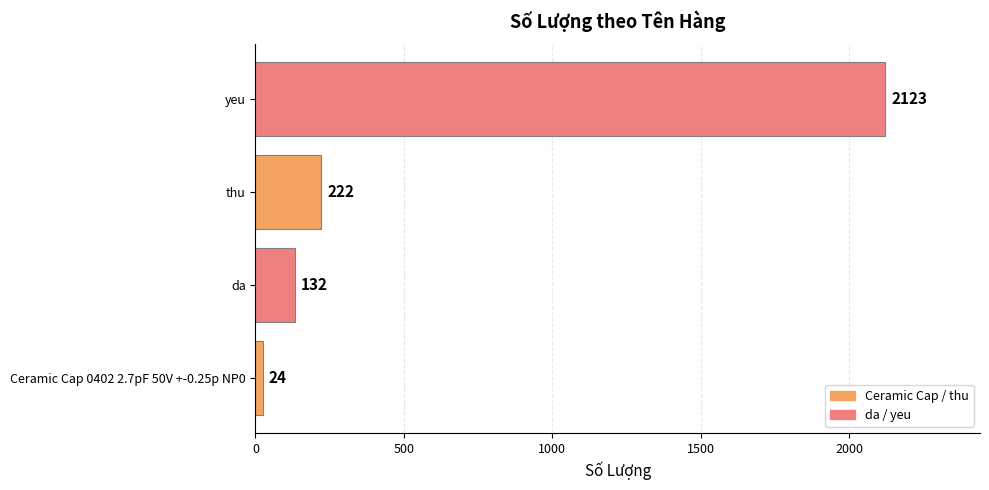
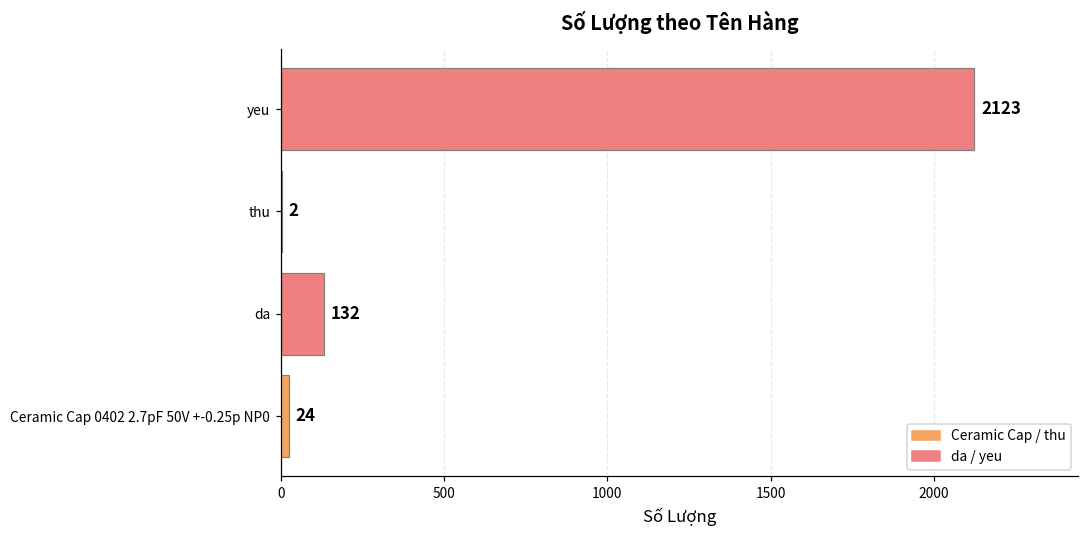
thu: 222 -> 2
